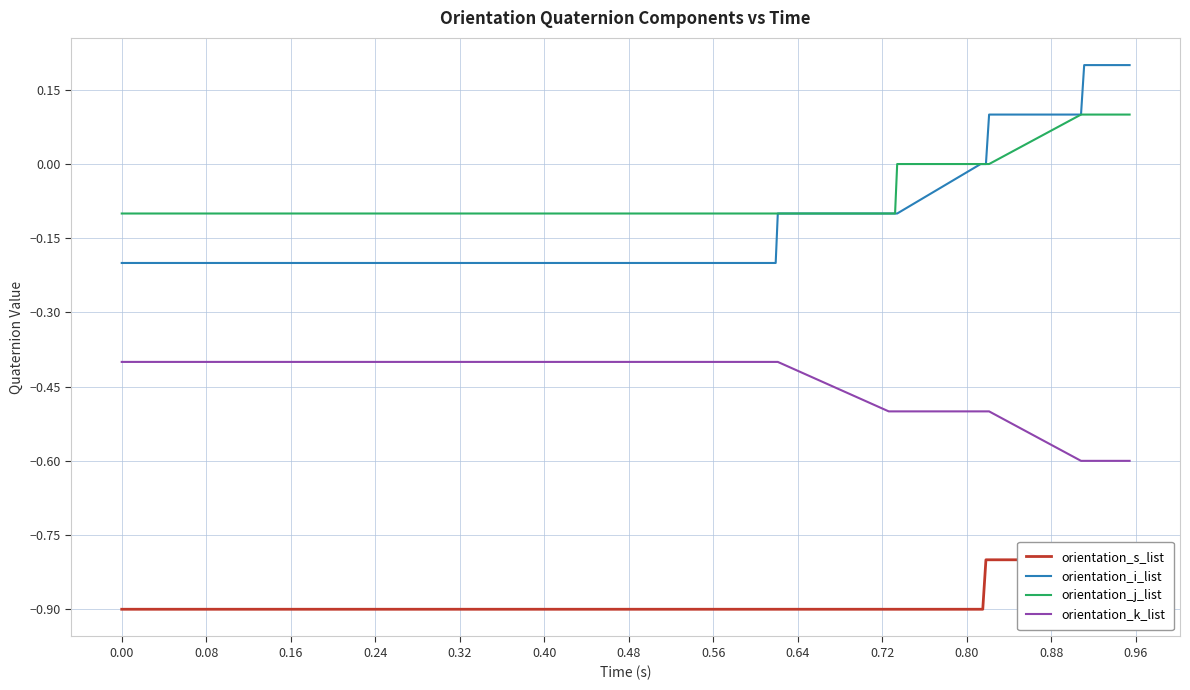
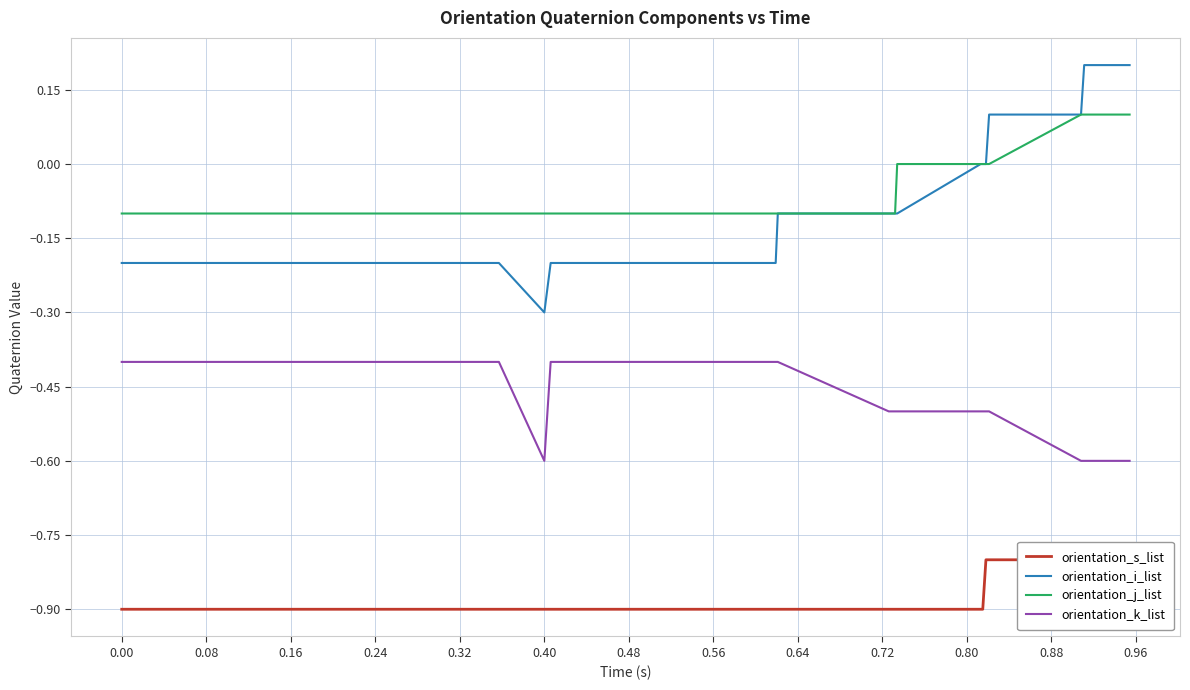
orientation_i_list, 0.40: -0.2 -> -0.3
orientation_k_list, 0.40: -0.4 -> -0.6
